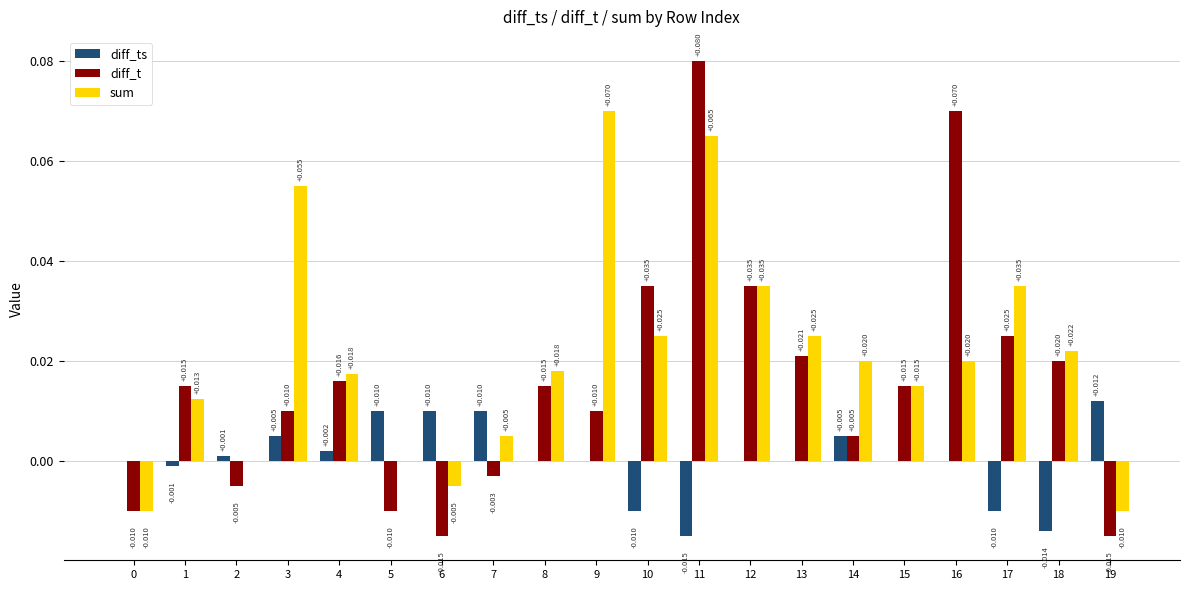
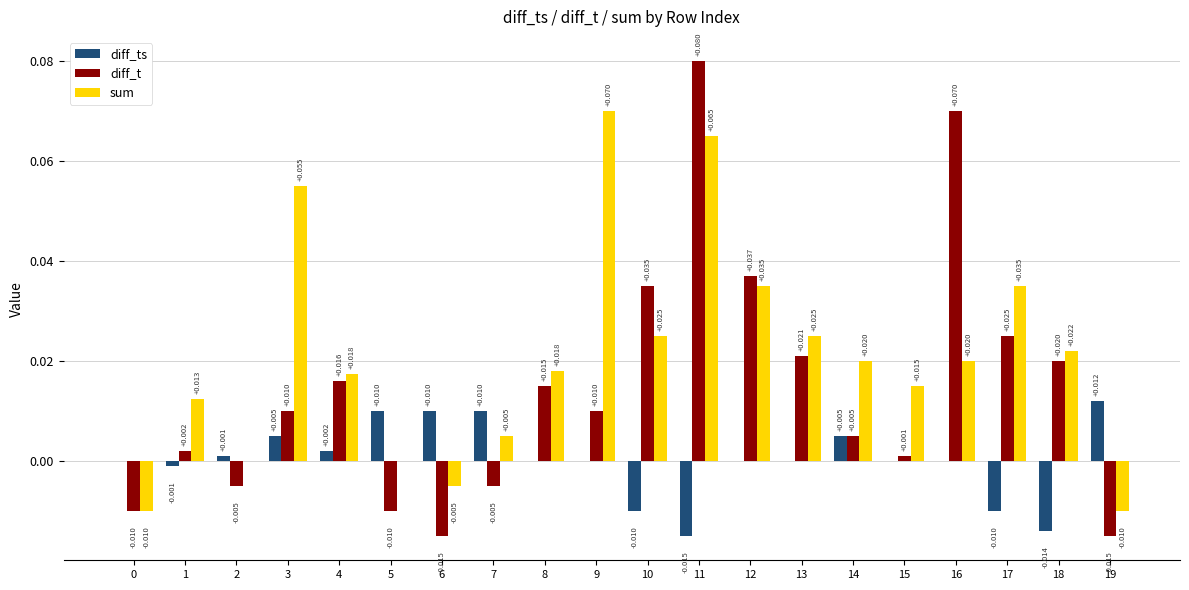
diff_t, 1: +0.015 -> +0.002
diff_t, 7: -0.003 -> -0.005
diff_t, 12: +0.035 -> +0.037
diff_t, 15: +0.015 -> +0.001
